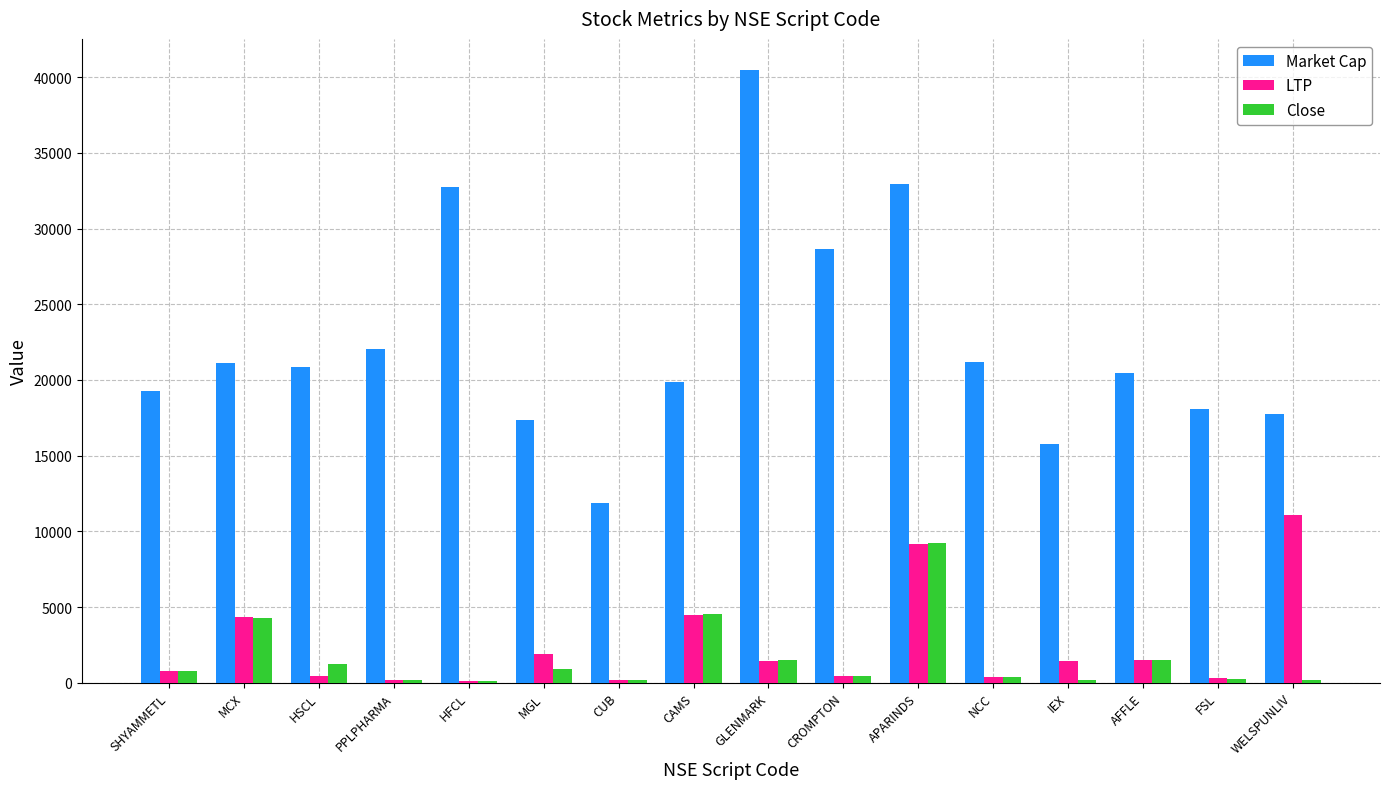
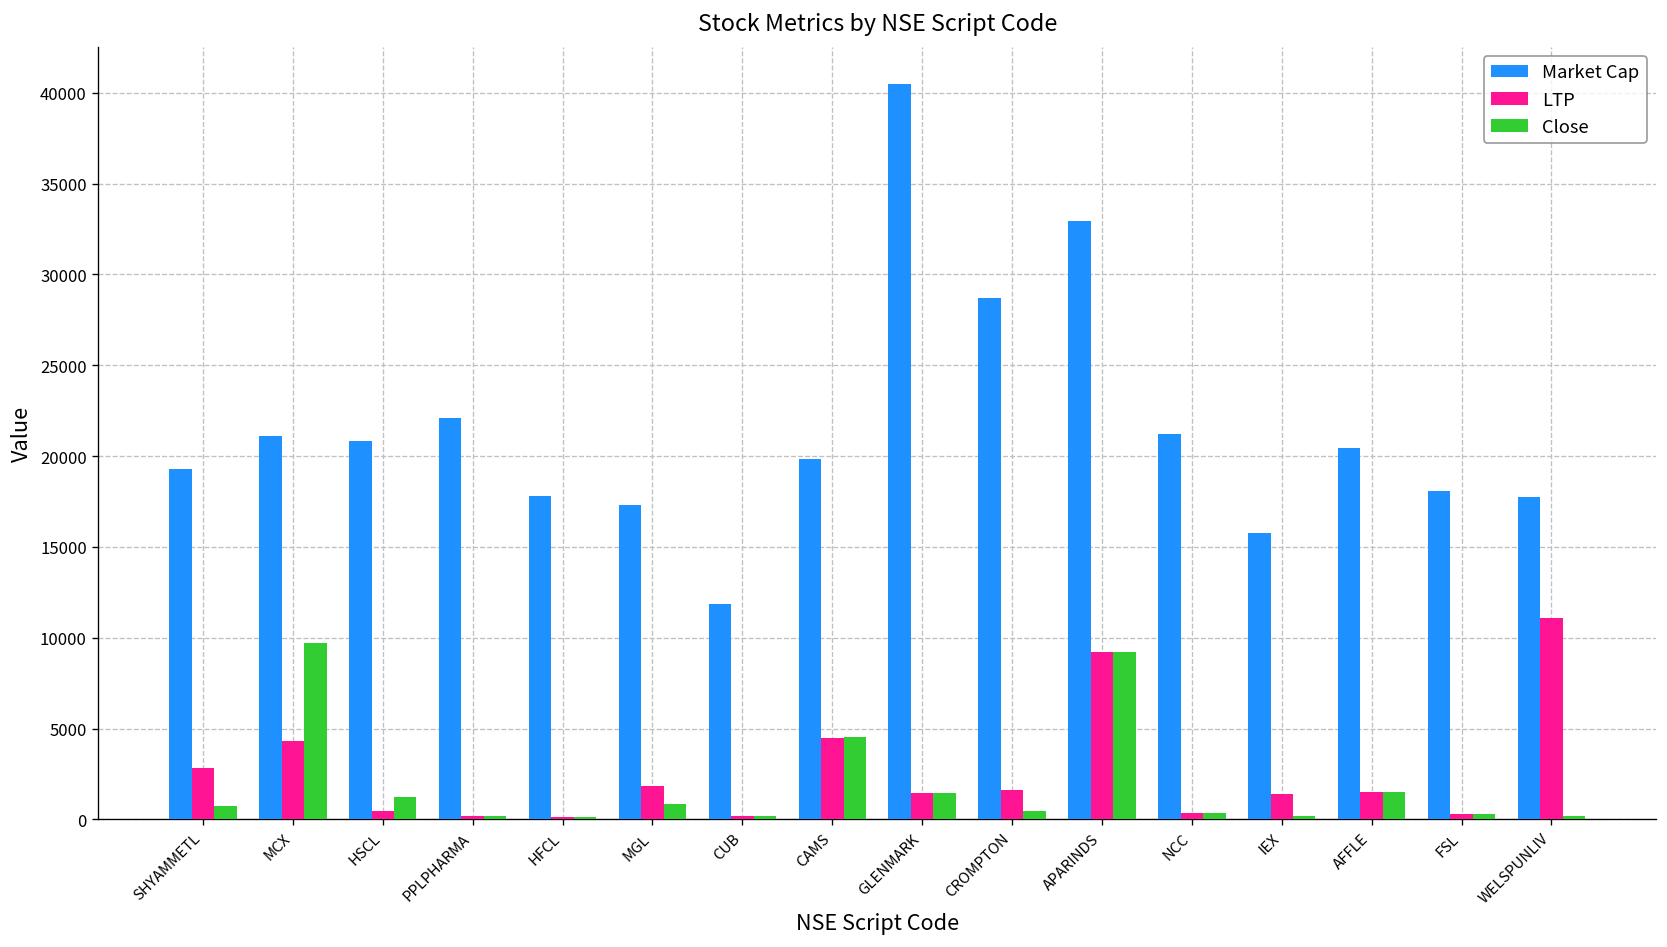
LTP, SHYAMMETL: 800 -> 2800
Close, MCX: 4300 -> 9700
Market Cap, HFCL: 32700 -> 17800
LTP, CROMPTON: 500 -> 1600
